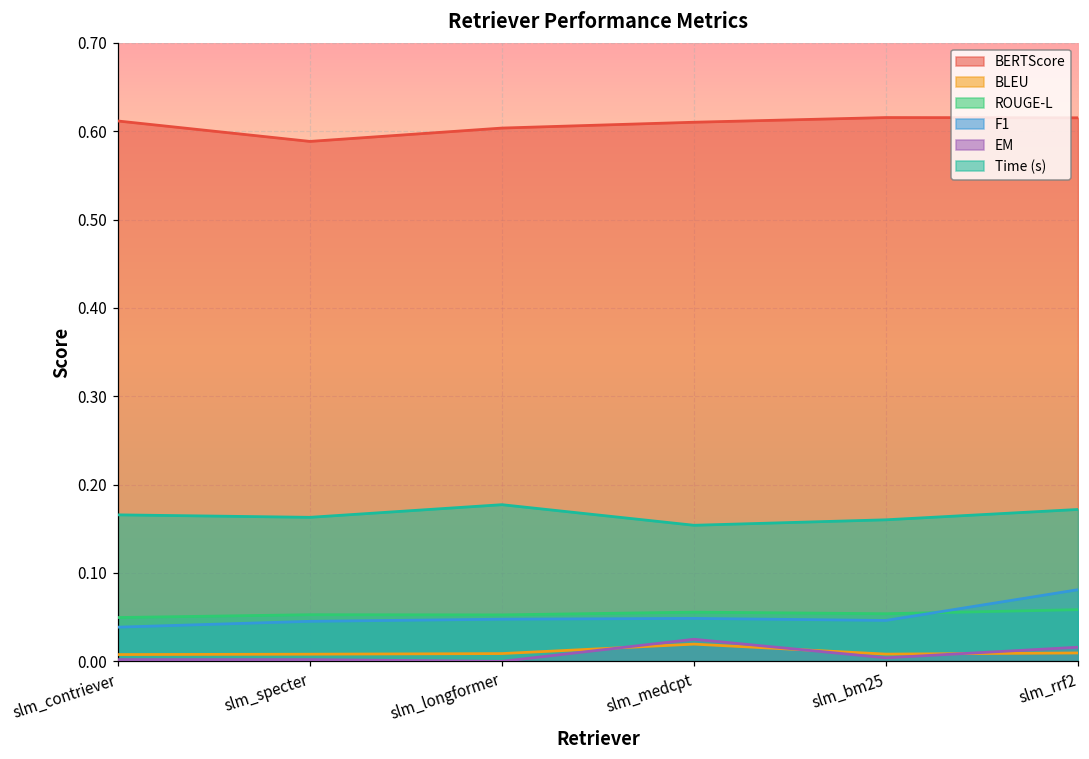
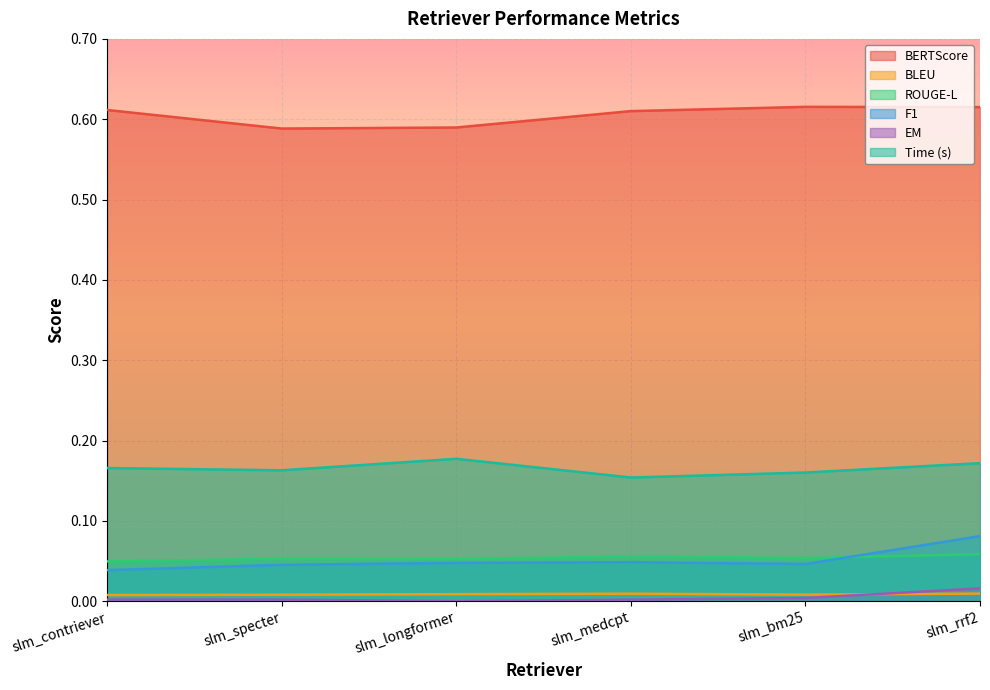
BERTScore, slm_longformer: 0.60 -> 0.59
BLEU, slm_medcpt: 0.02 -> 0.01
EM, slm_medcpt: 0.03 -> 0.00
